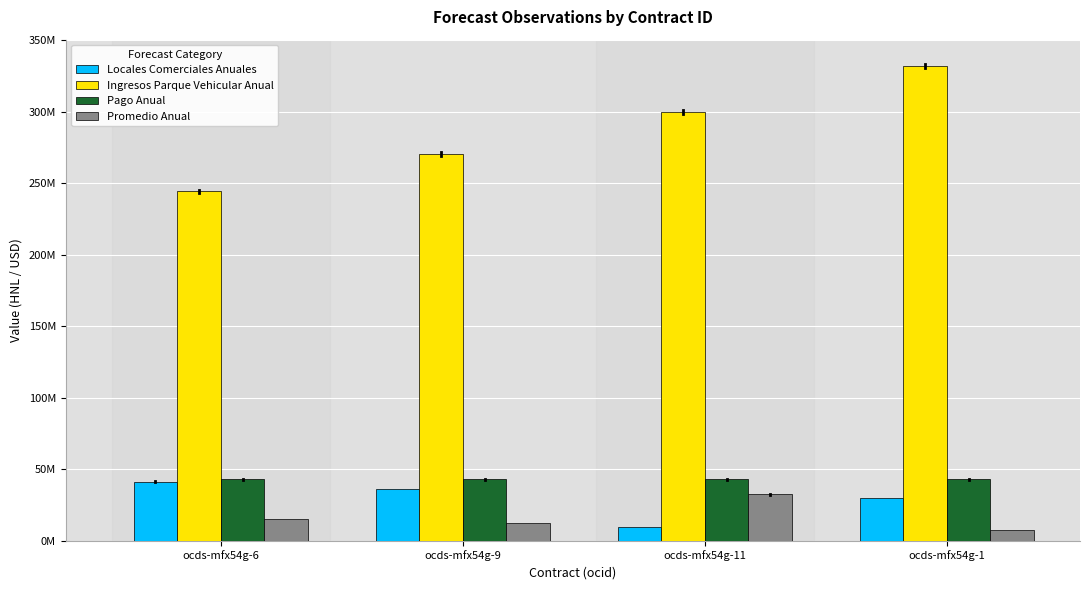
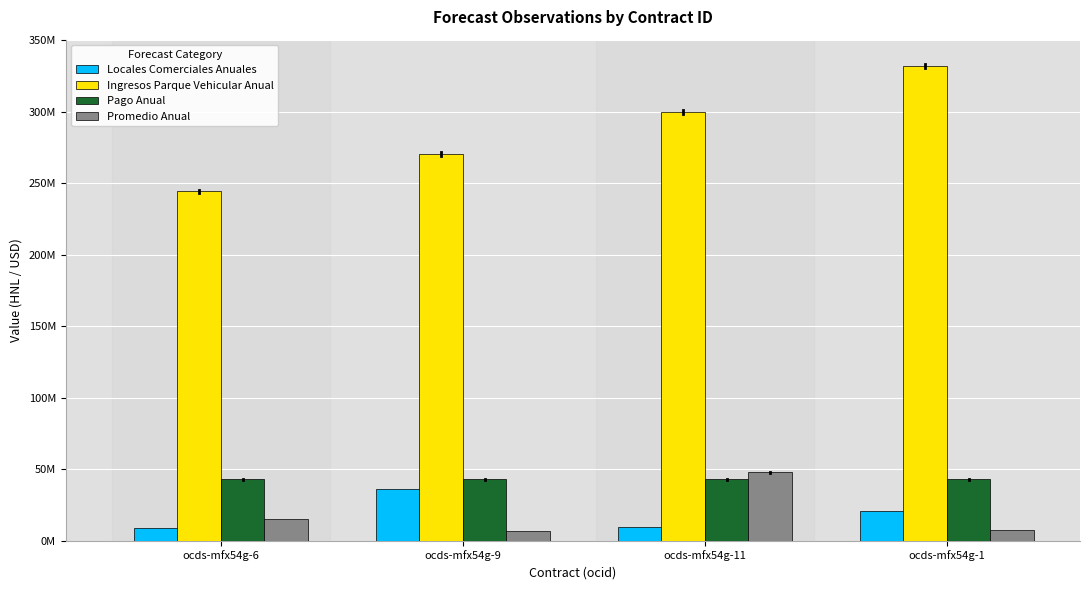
Locales Comerciales Anuales, ocds-mfx54g-6: 41000000 -> 9000000
Promedio Anual, ocds-mfx54g-9: 13000000 -> 7000000
Promedio Anual, ocds-mfx54g-11: 32000000 -> 48000000
Locales Comerciales Anuales, ocds-mfx54g-1: 30000000 -> 21000000
